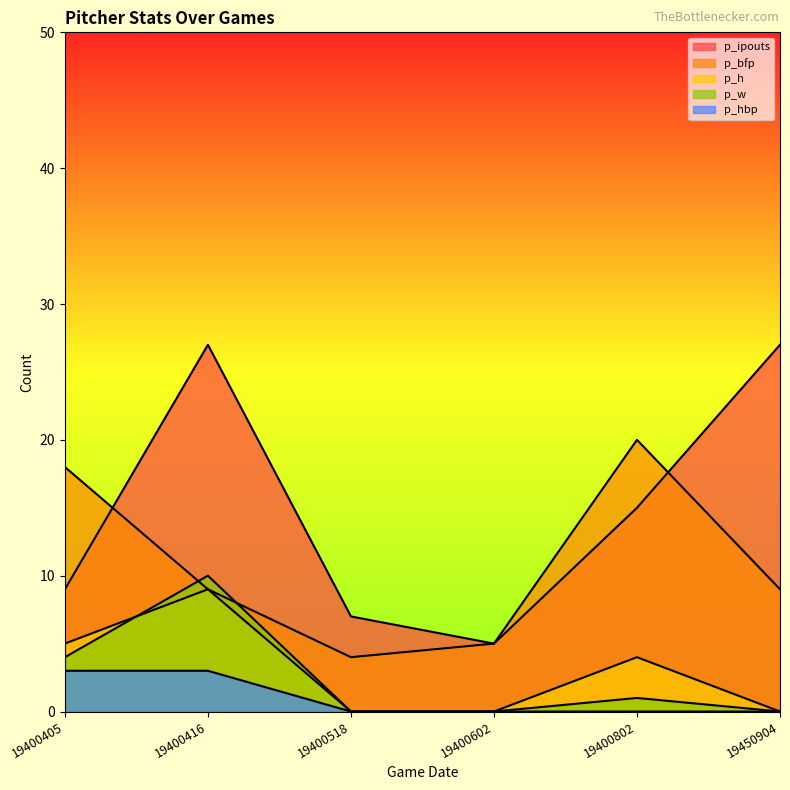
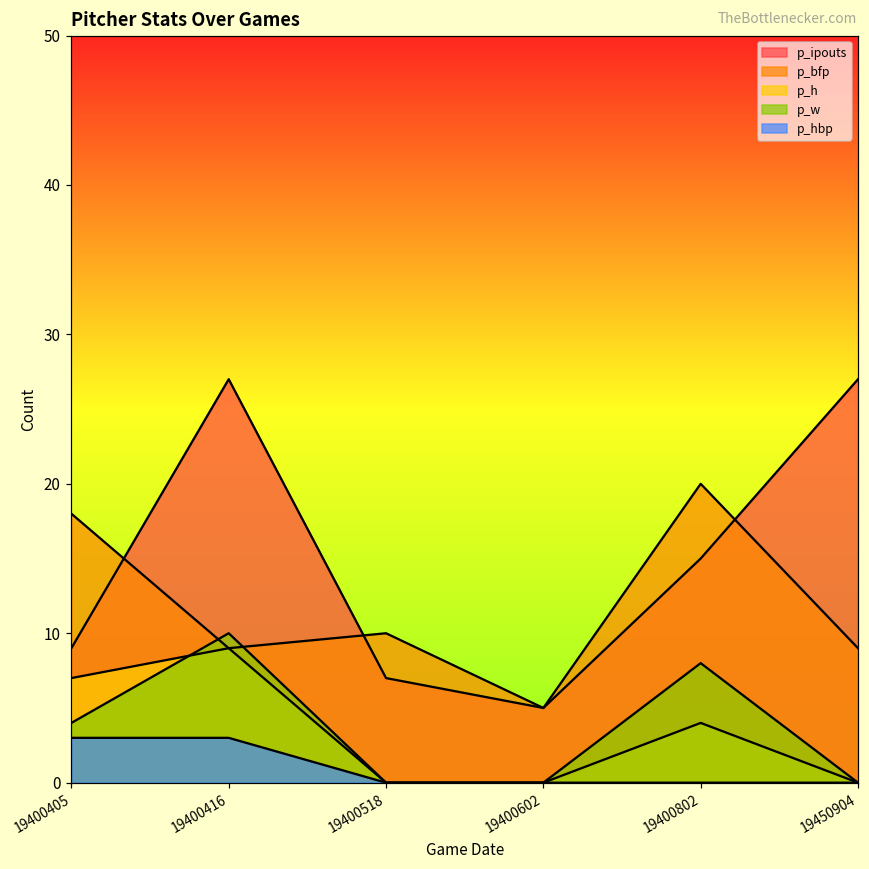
p_h, 19400405: 5 -> 7
p_bfp, 19400518: 4 -> 10
p_w, 19400802: 1 -> 8
